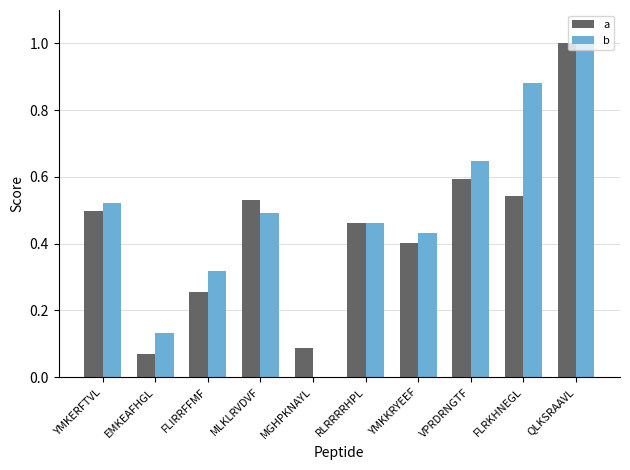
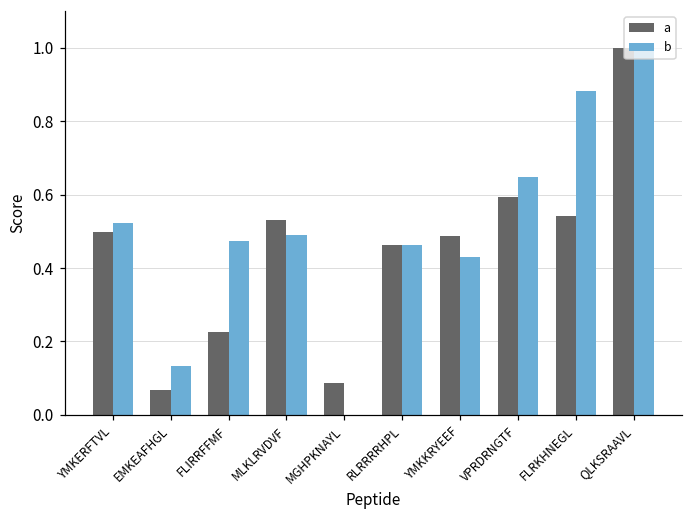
a, FLIRRFFMF: 0.26 -> 0.23
b, FLIRRFFMF: 0.32 -> 0.47
a, YMKKRYEEF: 0.40 -> 0.49
